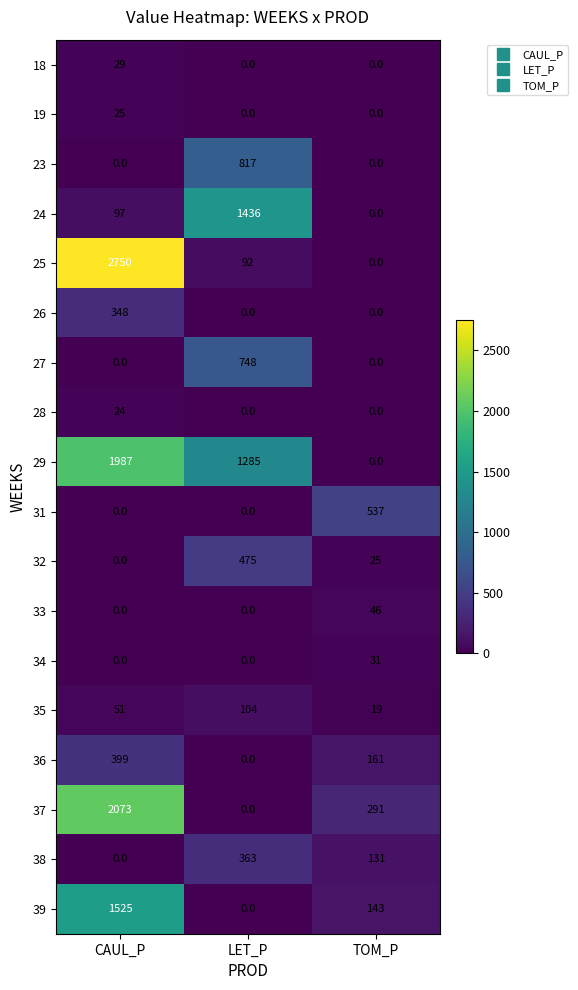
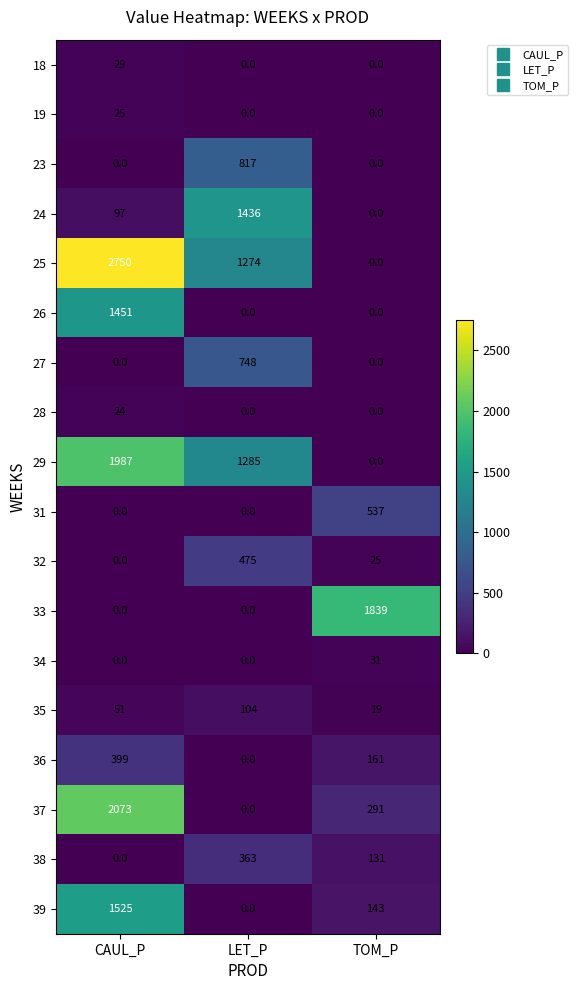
25, LET_P: 92 -> 1274
26, CAUL_P: 348 -> 1451
33, TOM_P: 46 -> 1839
